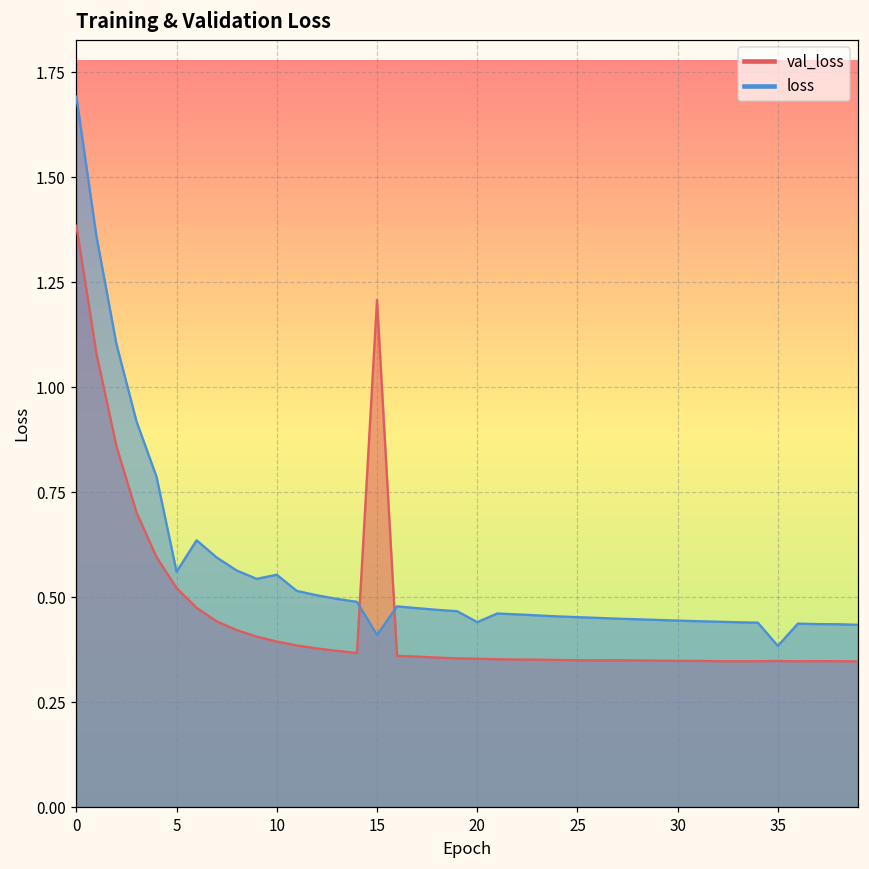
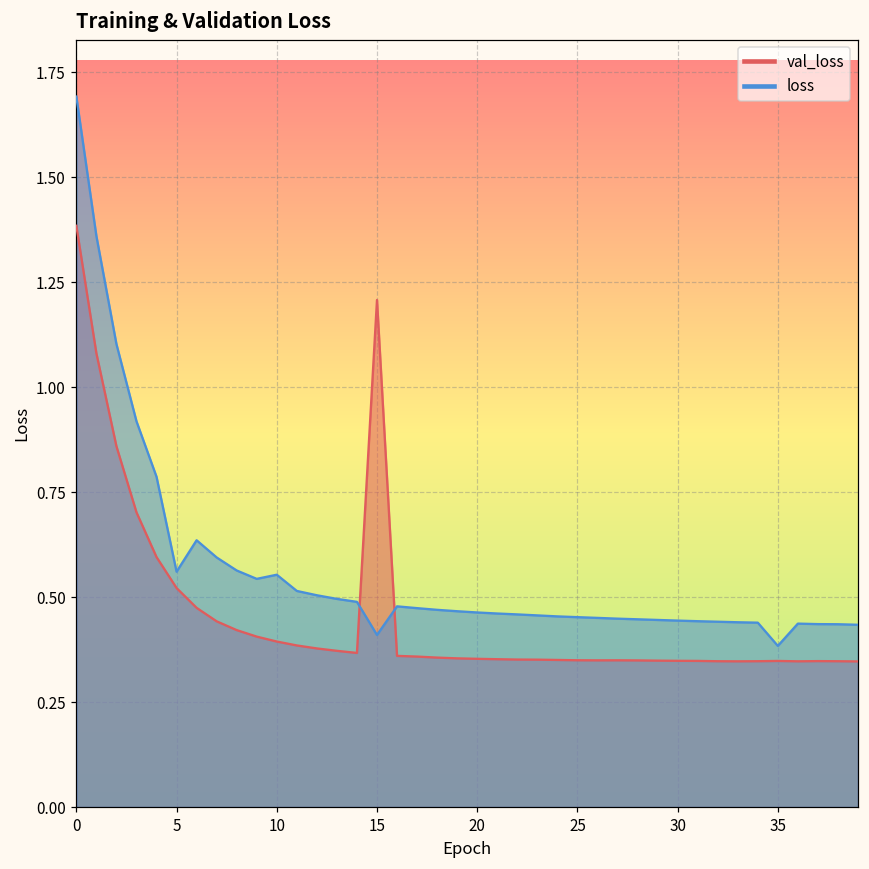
loss, 20: 0.44 -> 0.46
